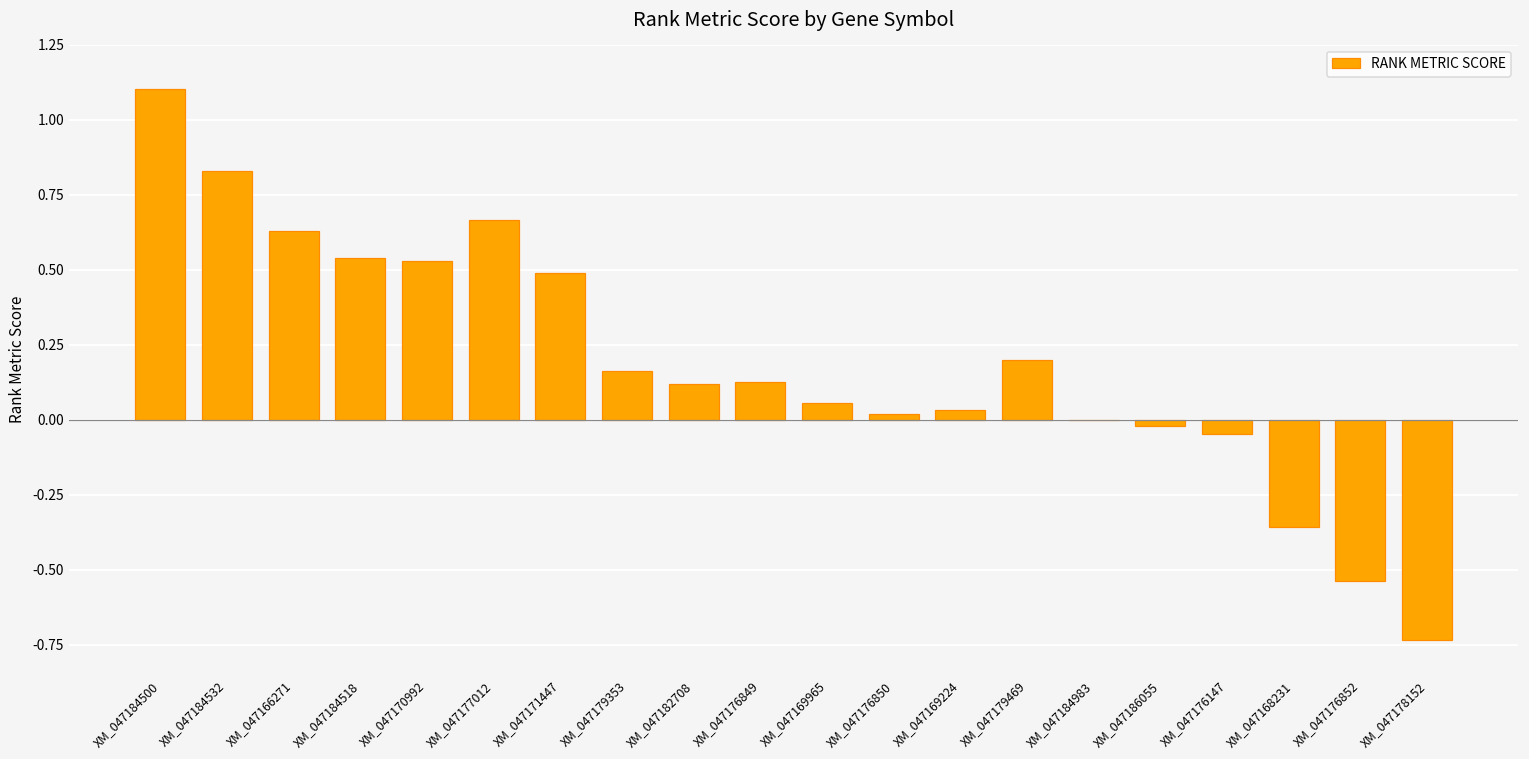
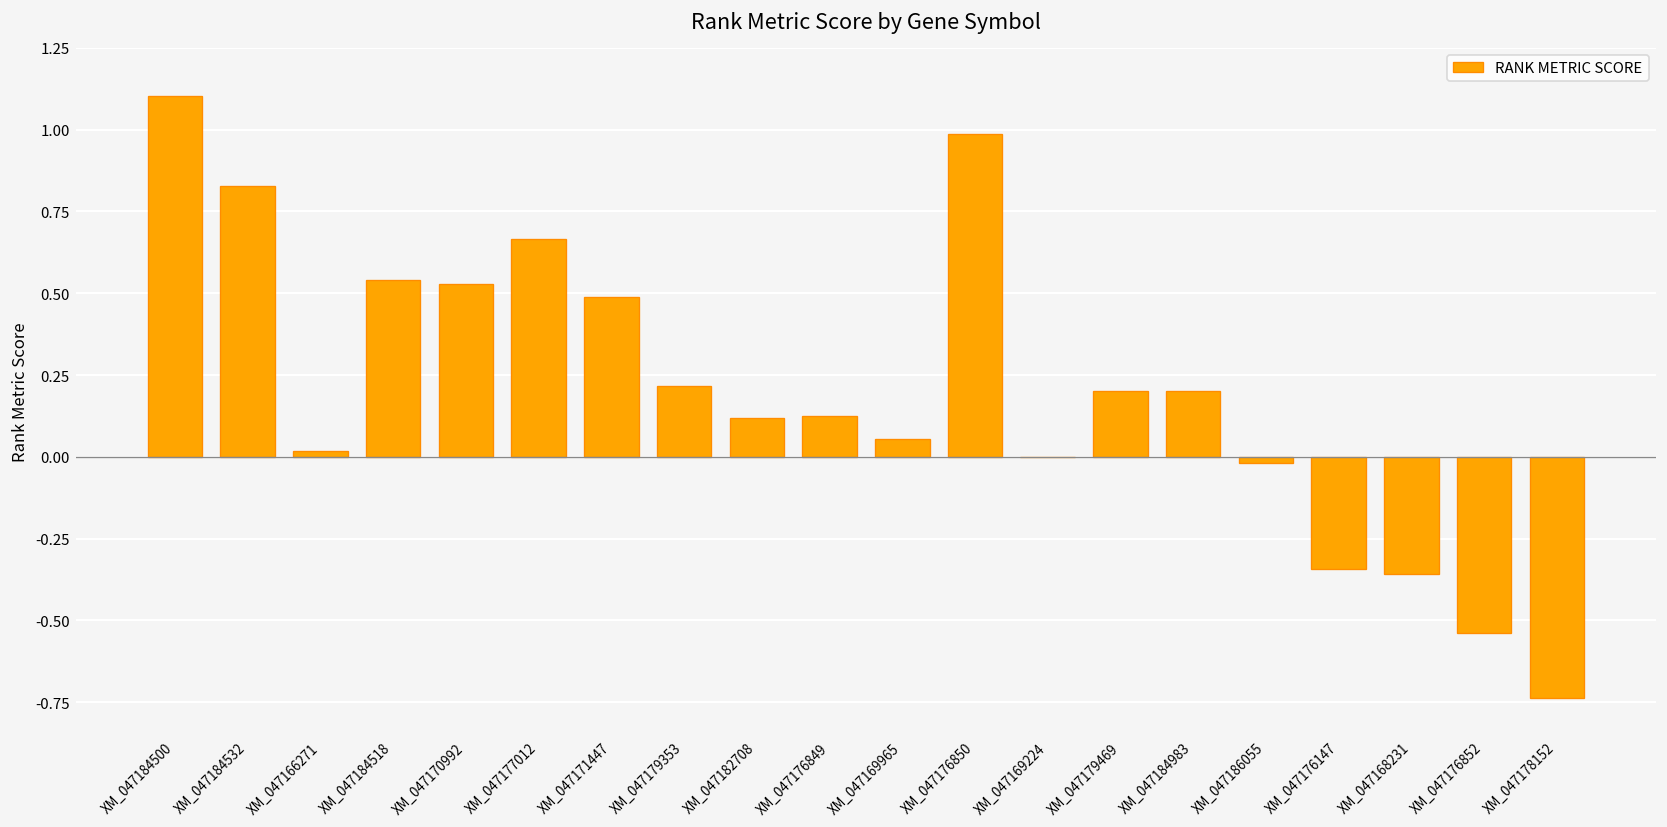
XM_047166271: 0.63 -> 0.02
XM_047179353: 0.16 -> 0.22
XM_047176850: 0.02 -> 0.99
XM_047169224: 0.03 -> 0.00
XM_047184983: 0.0 -> 0.2
XM_047176147: -0.05 -> -0.34
